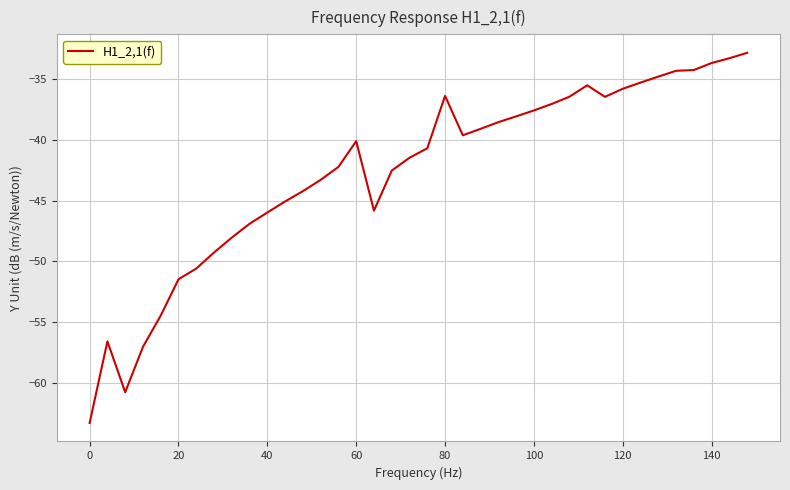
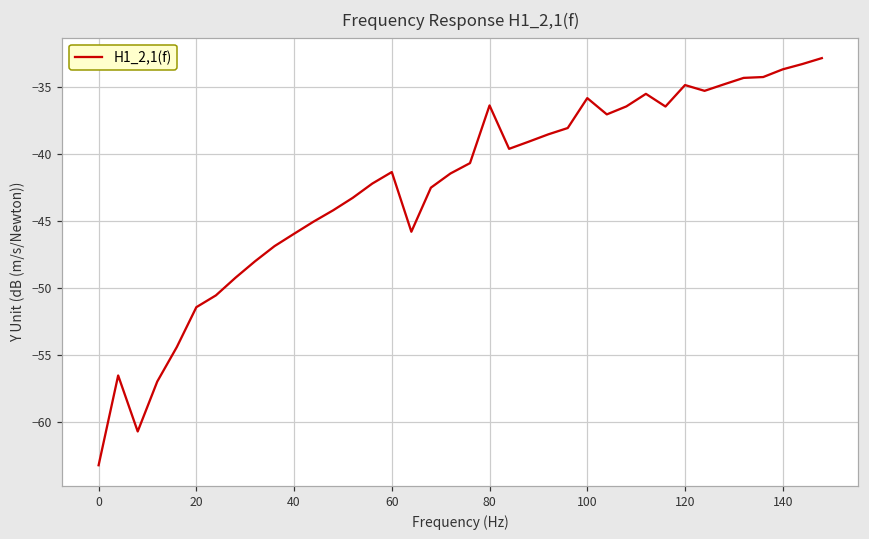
60: -40.1 -> -41.4
100: -37.6 -> -35.9
120: -35.8 -> -34.9
